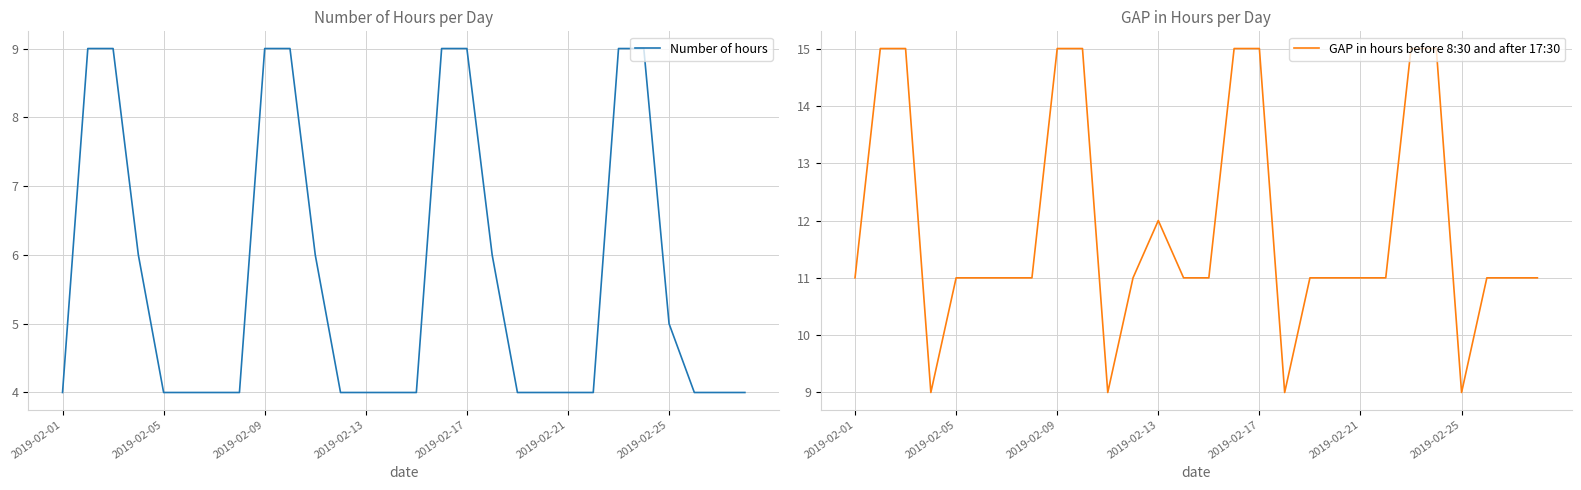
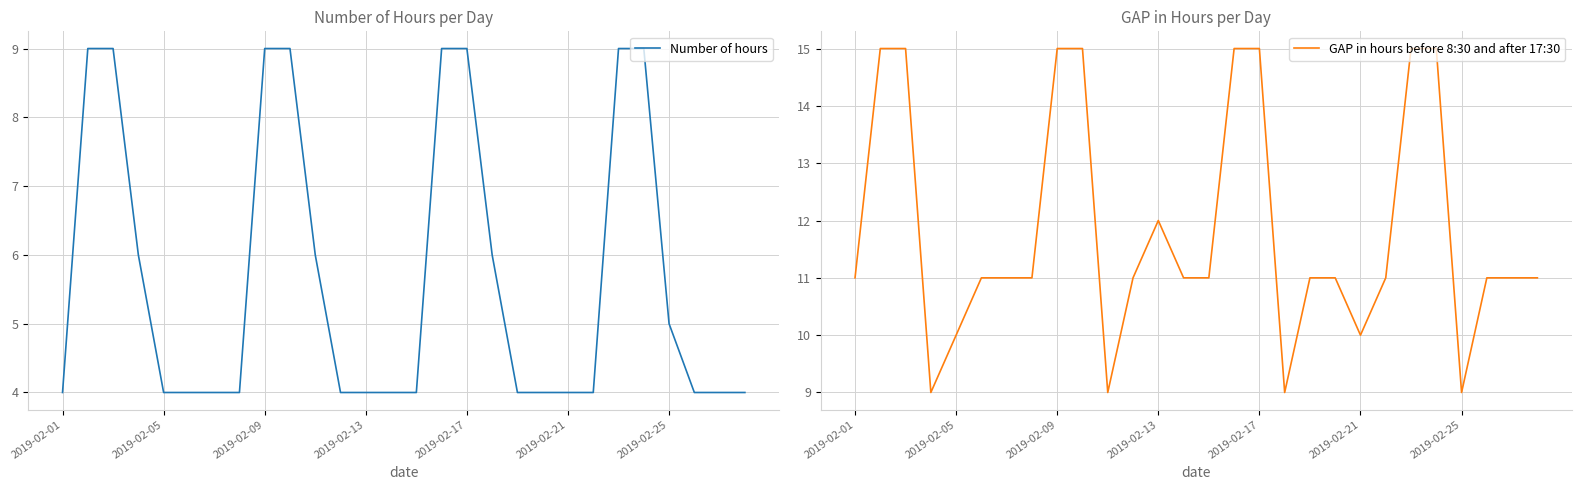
GAP in Hours per Day, 2019-02-05: 11 -> 10
GAP in Hours per Day, 2019-02-21: 11 -> 10
